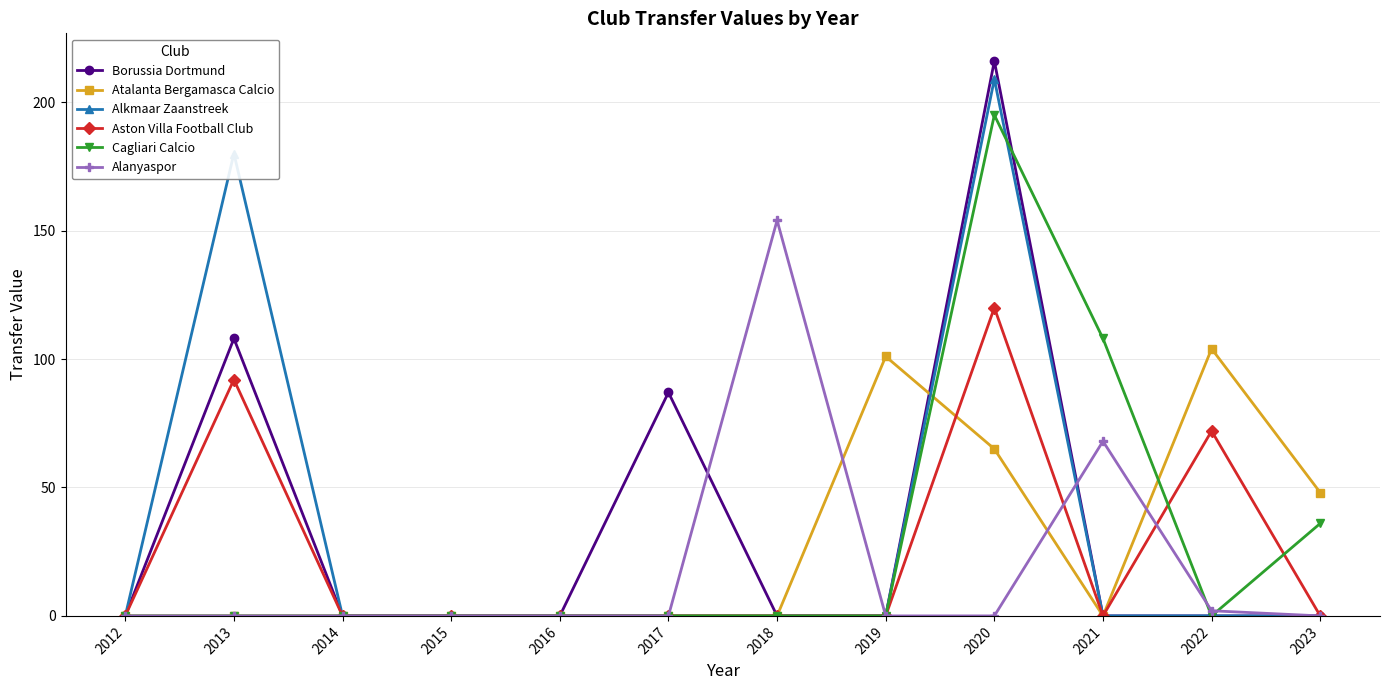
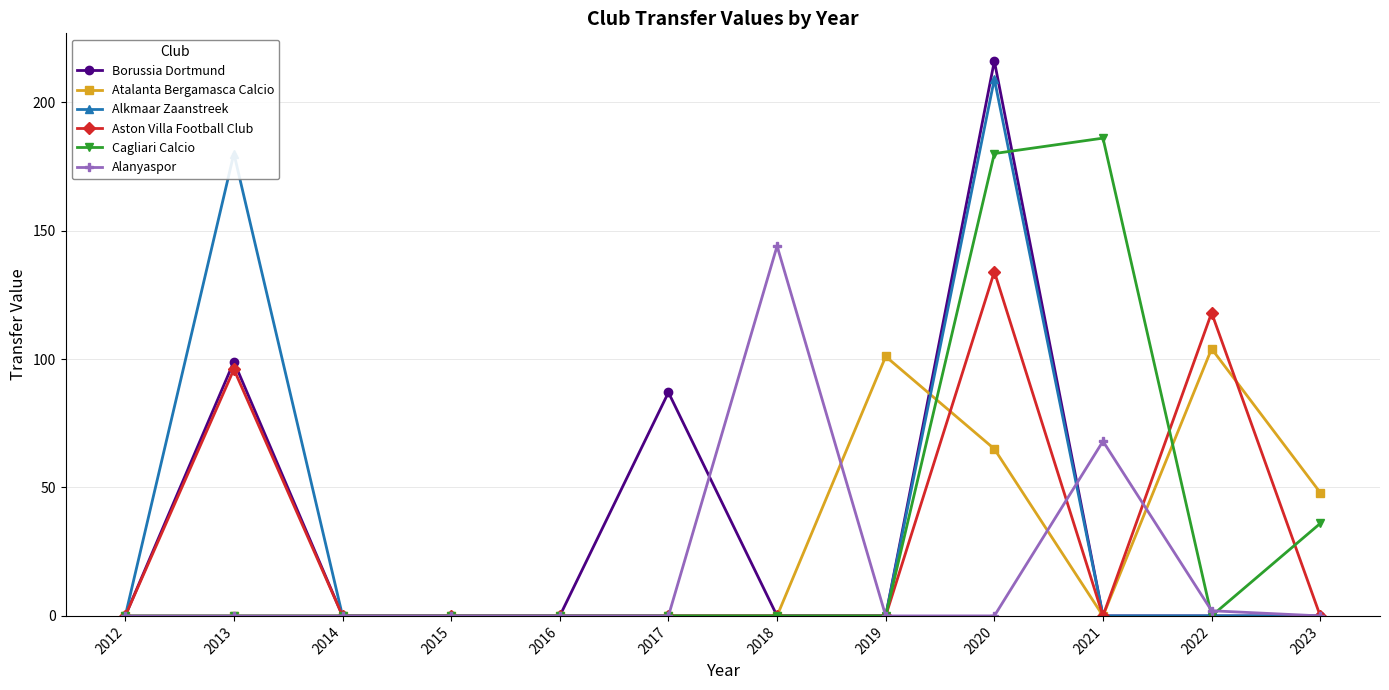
Borussia Dortmund, 2013: 108 -> 99
Aston Villa Football Club, 2013: 92 -> 96
Alanyaspor, 2018: 154 -> 144
Aston Villa Football Club, 2020: 120 -> 134
Cagliari Calcio, 2020: 195 -> 180
Cagliari Calcio, 2021: 108 -> 186
Aston Villa Football Club, 2022: 72 -> 118
